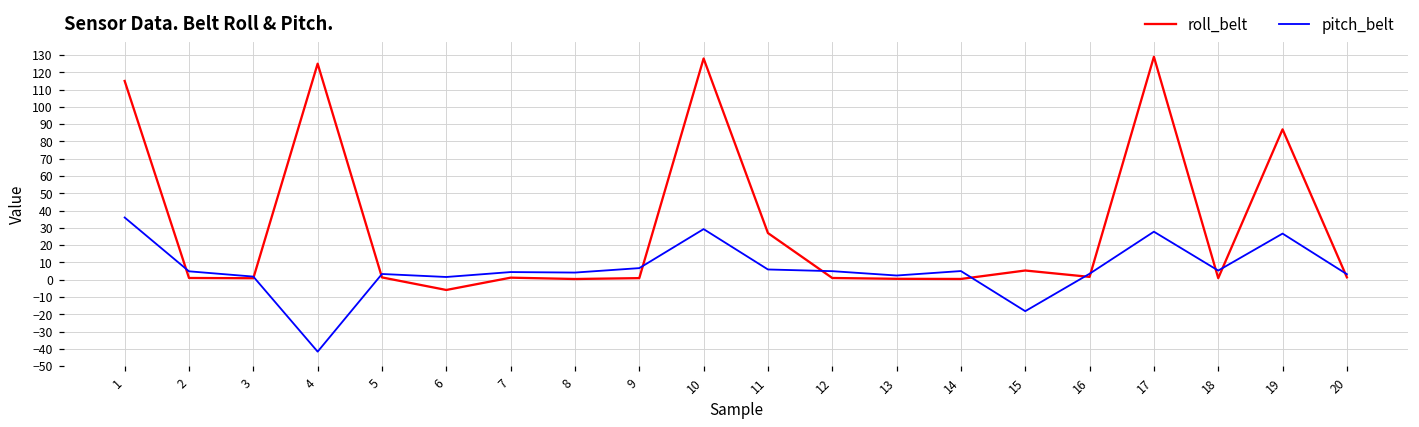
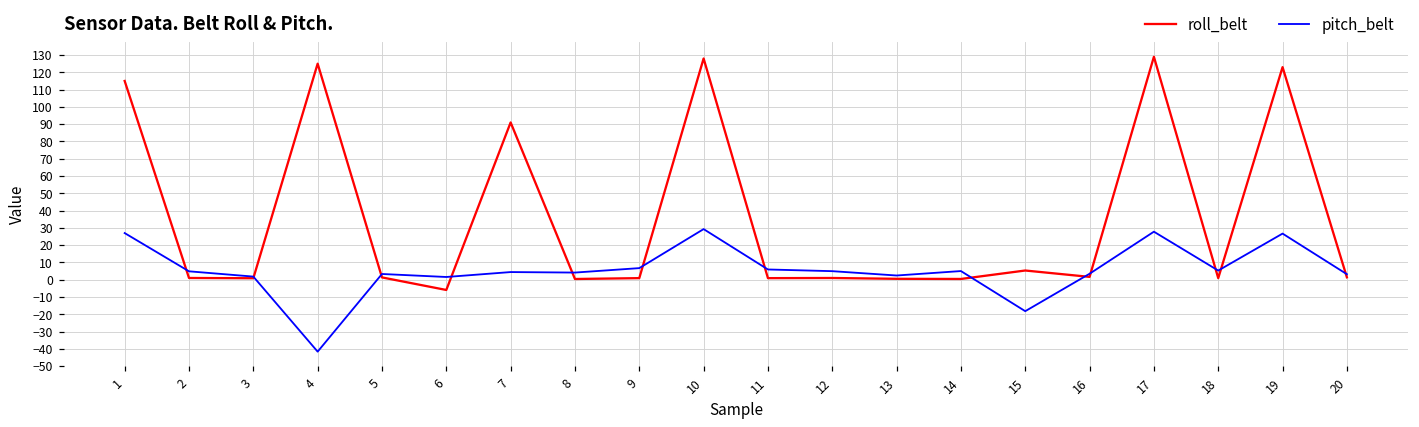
pitch_belt, 1: 36 -> 27
roll_belt, 7: 1 -> 91
roll_belt, 11: 27 -> 1
roll_belt, 19: 87 -> 123
